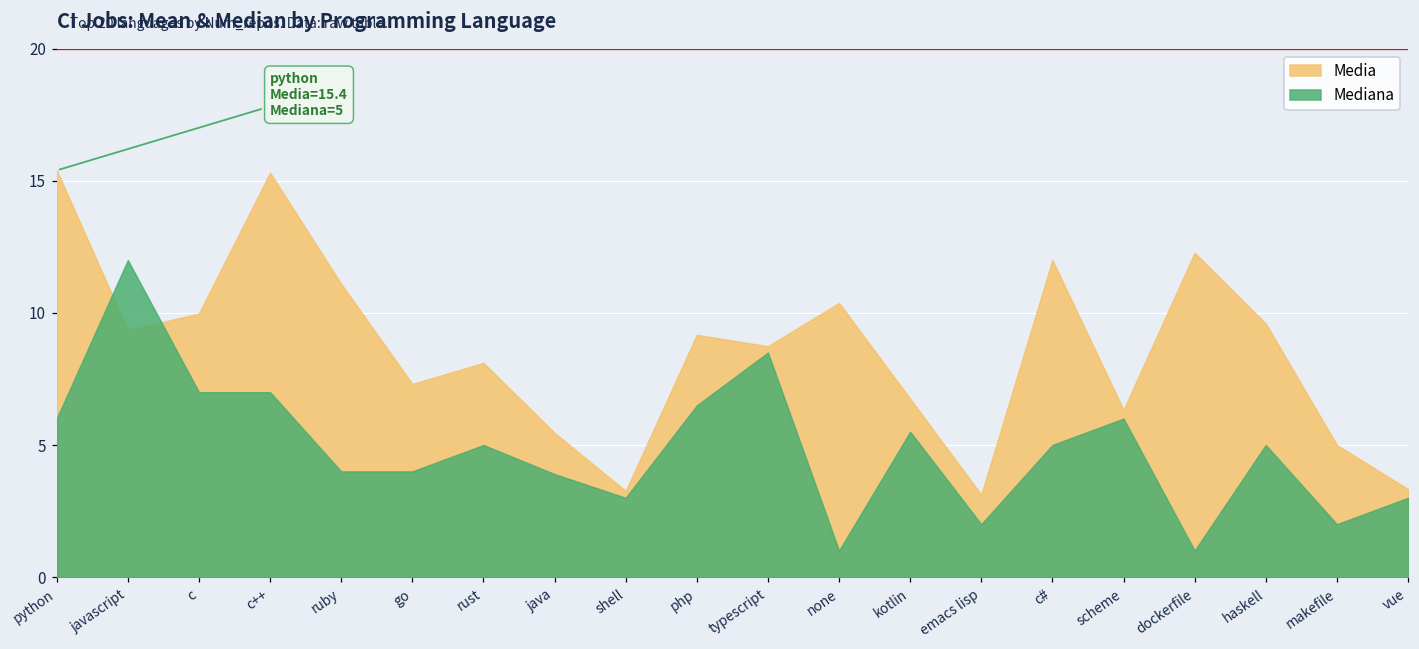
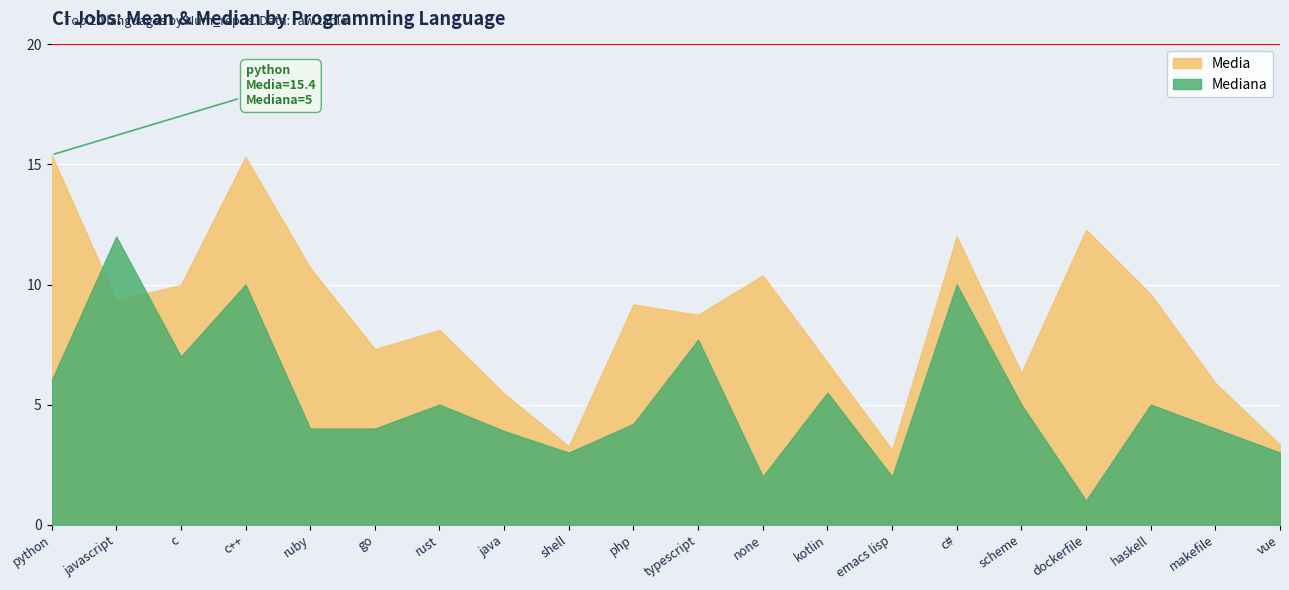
Mediana, c++: 7 -> 10
Media, ruby: 11.1 -> 10.7
Mediana, php: 6.5 -> 4.2
Mediana, typescript: 8.5 -> 7.7
Mediana, none: 1 -> 2
Mediana, c#: 5 -> 10
Mediana, scheme: 6 -> 5
Media, makefile: 5.0 -> 5.9
Mediana, makefile: 2 -> 4
